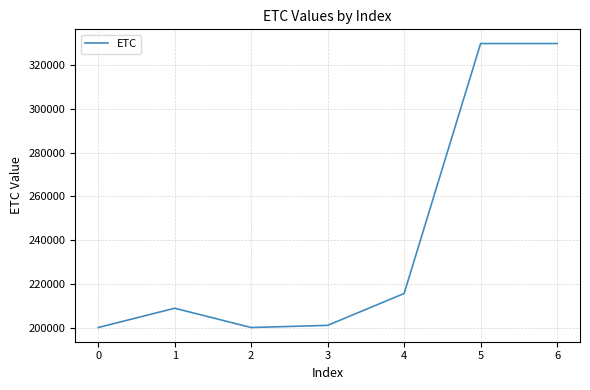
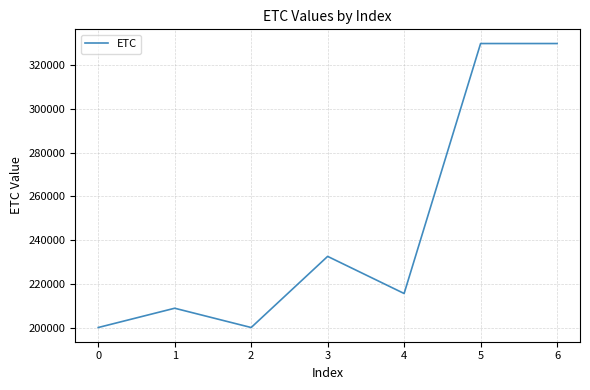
3: 201000 -> 233000
